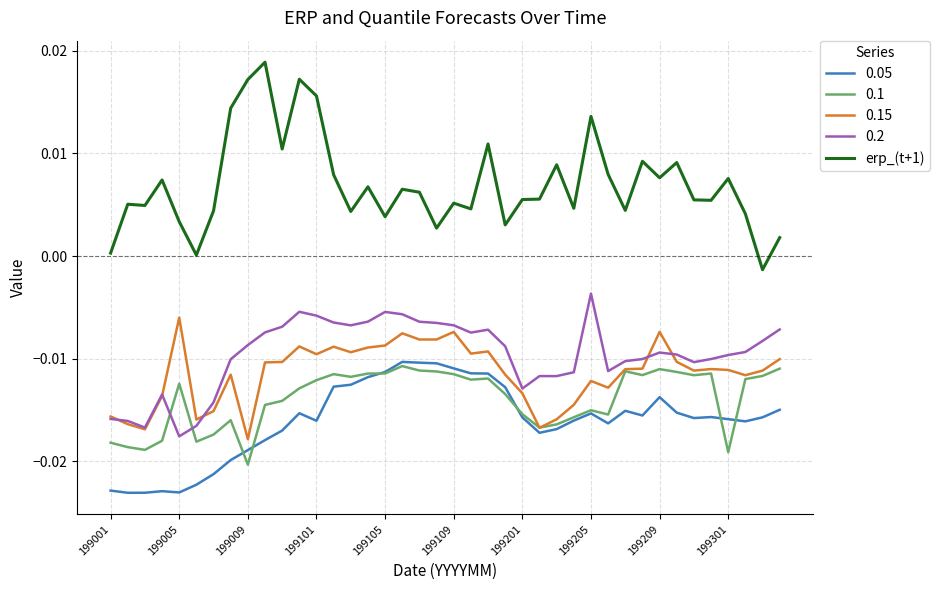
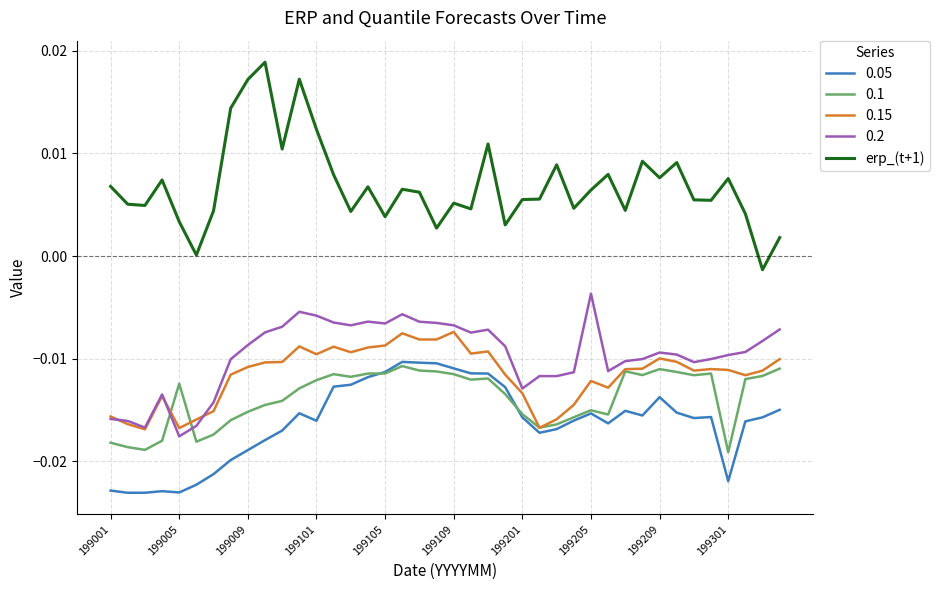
erp_(t+1), 199001: 0.0003 -> 0.0068
0.15, 199005: -0.0060 -> -0.0167
0.1, 199009: -0.0203 -> -0.0152
0.15, 199009: -0.0178 -> -0.0108
erp_(t+1), 199101: 0.0156 -> 0.0123
0.2, 199105: -0.0054 -> -0.0066
erp_(t+1), 199205: 0.0136 -> 0.0064
0.15, 199209: -0.0074 -> -0.0100
0.05, 199301: -0.0159 -> -0.0219
